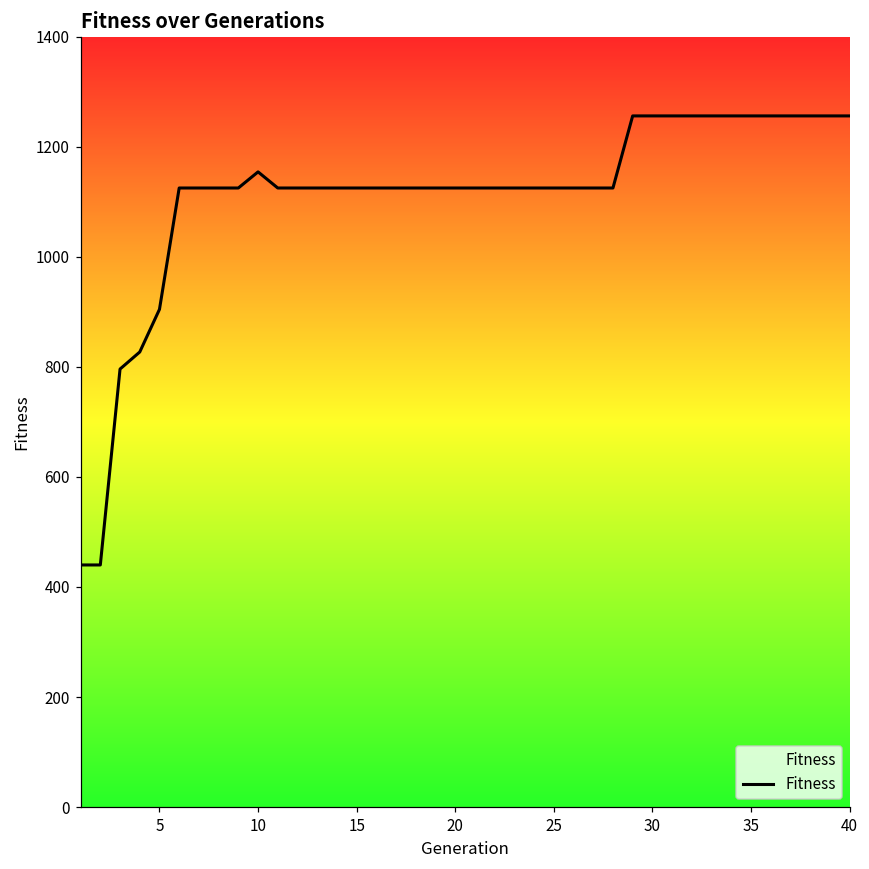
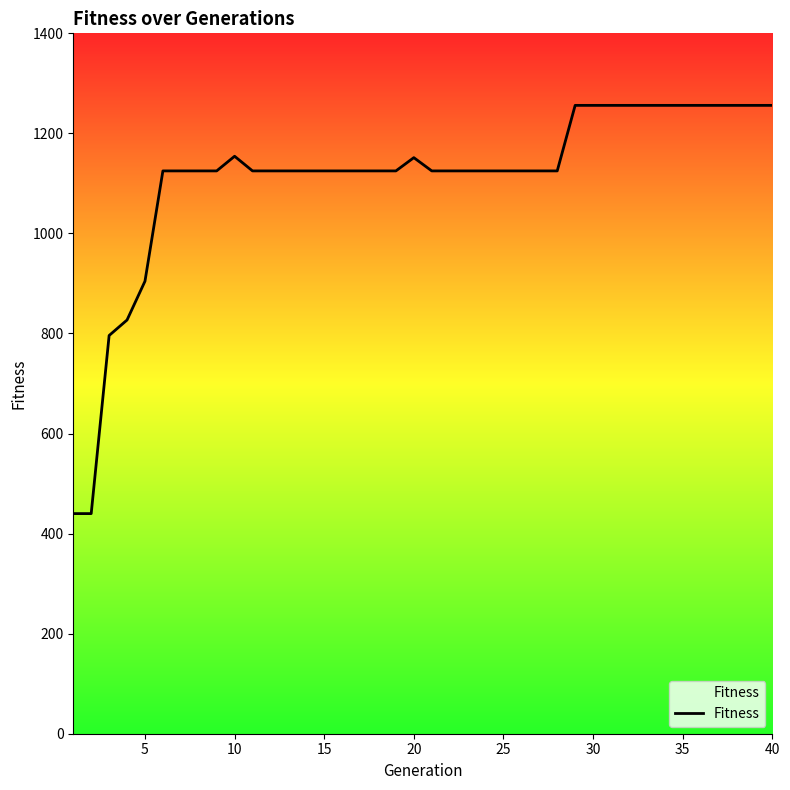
20: 1130 -> 1150
